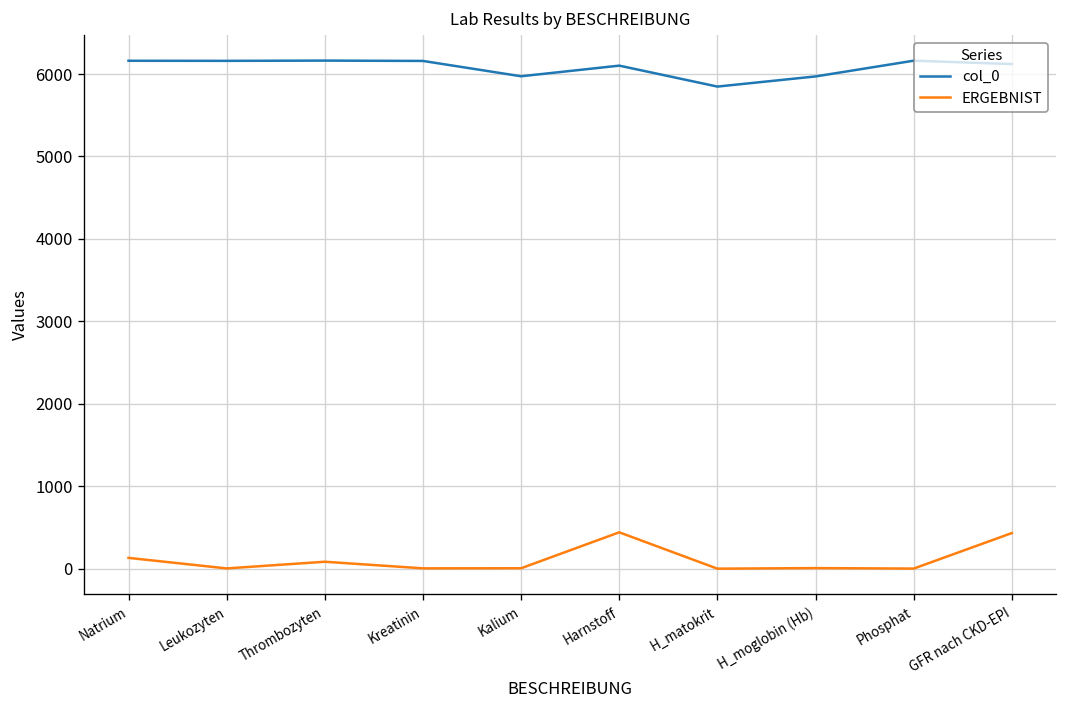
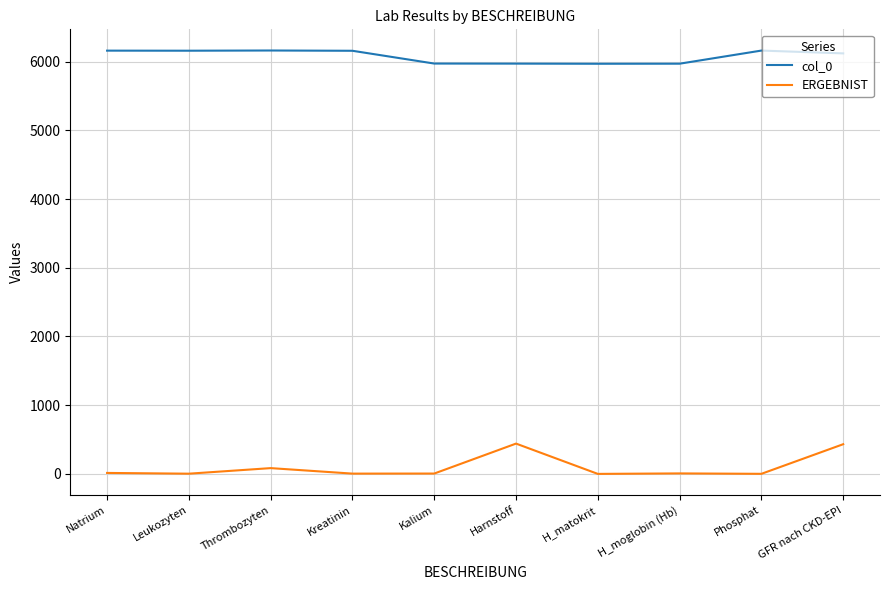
ERGEBNIST, Natrium: 100 -> 0
col_0, Harnstoff: 6100 -> 6000
col_0, H_matokrit: 5800 -> 6000
